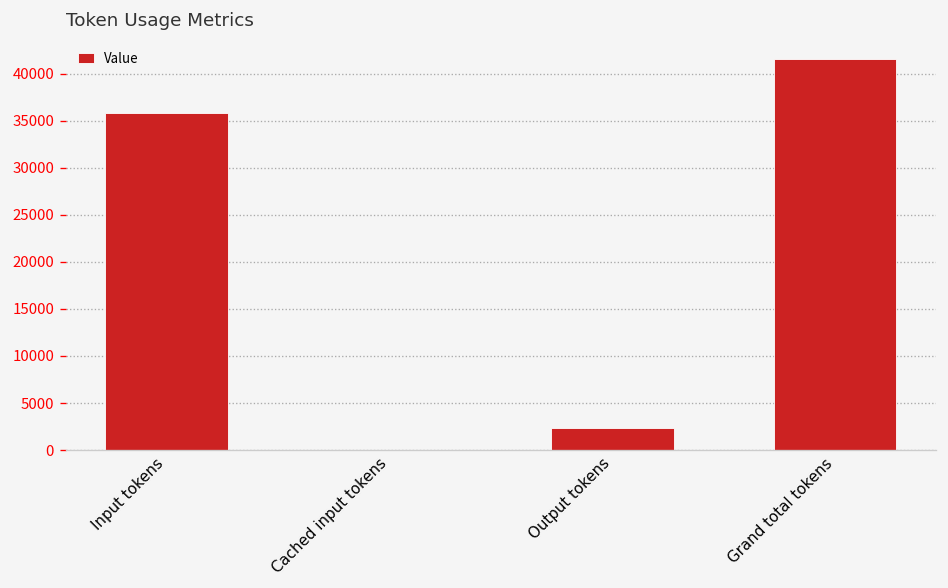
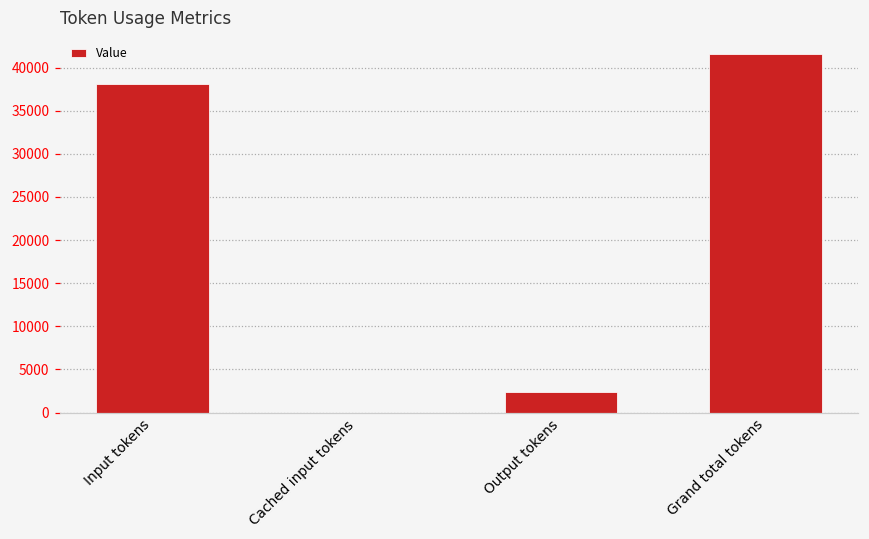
Input tokens: 36000 -> 38000
